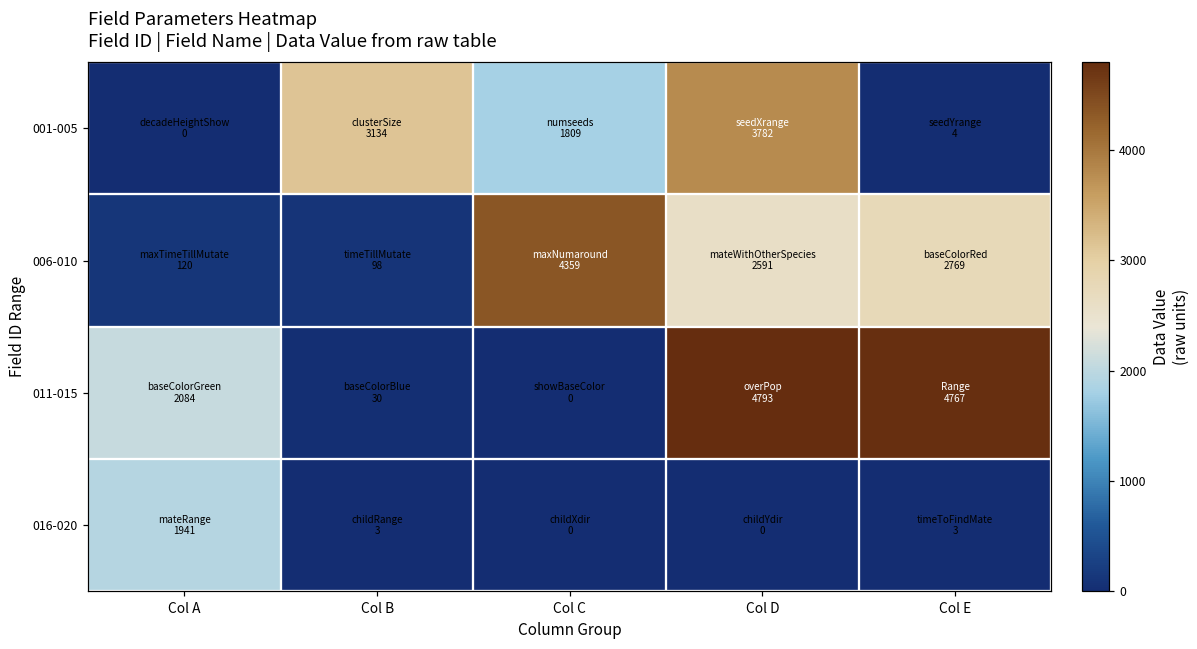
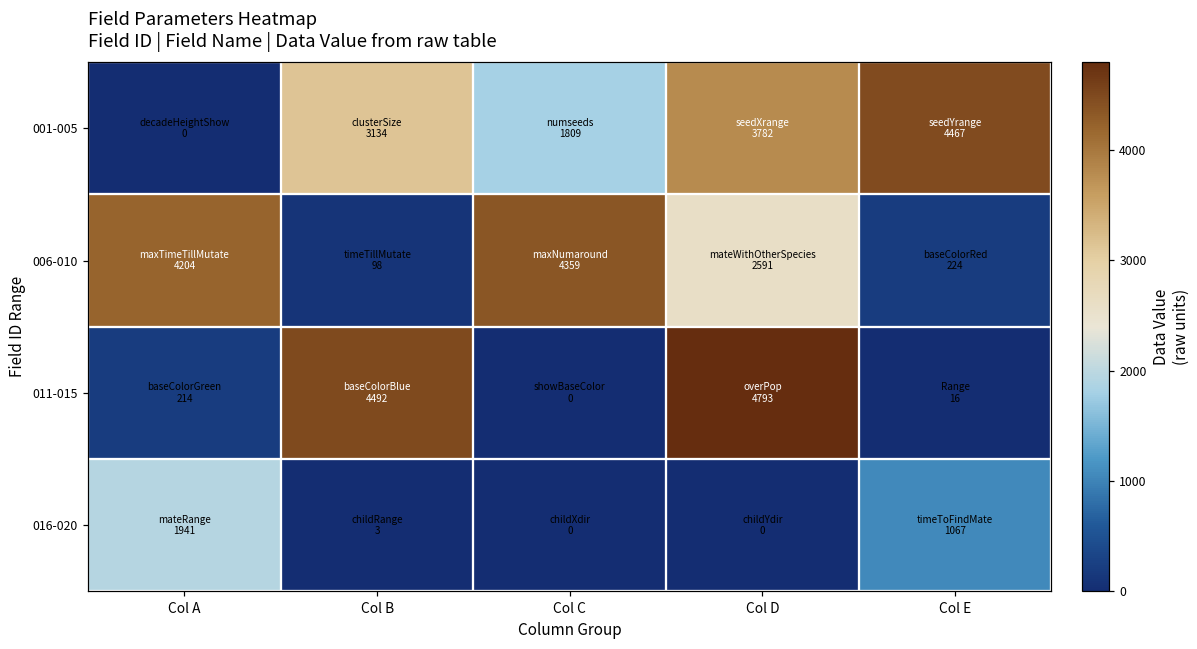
001-005, Col E: 4 -> 4467
006-010, Col A: 120 -> 4204
006-010, Col E: 2769 -> 224
011-015, Col A: 2084 -> 214
011-015, Col B: 30 -> 4492
011-015, Col E: 4767 -> 16
016-020, Col E: 3 -> 1067
